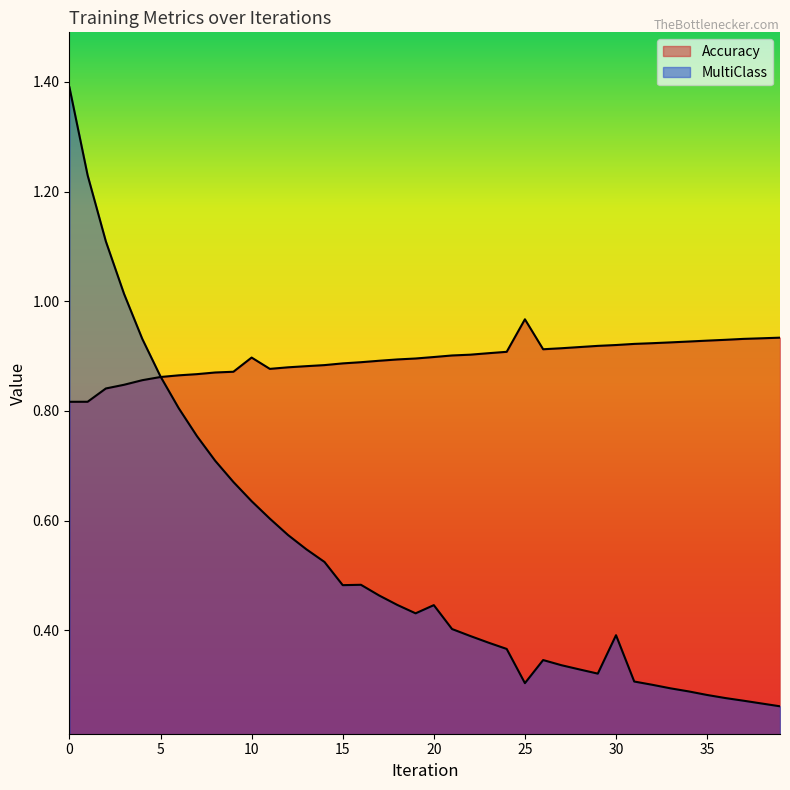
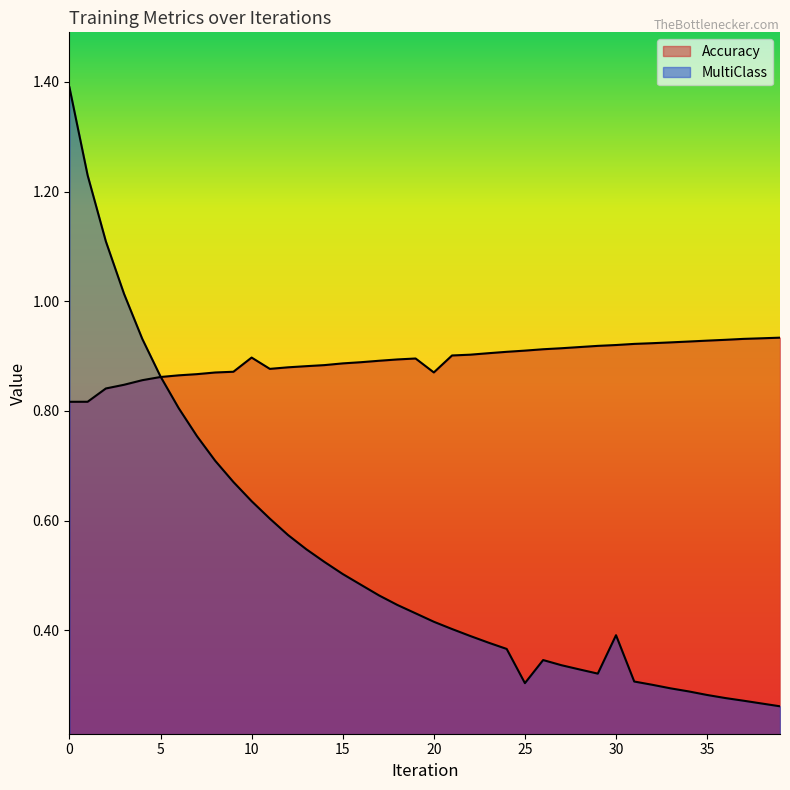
MultiClass, 15: 0.48 -> 0.50
Accuracy, 20: 0.90 -> 0.87
MultiClass, 20: 0.45 -> 0.42
Accuracy, 25: 0.97 -> 0.91
